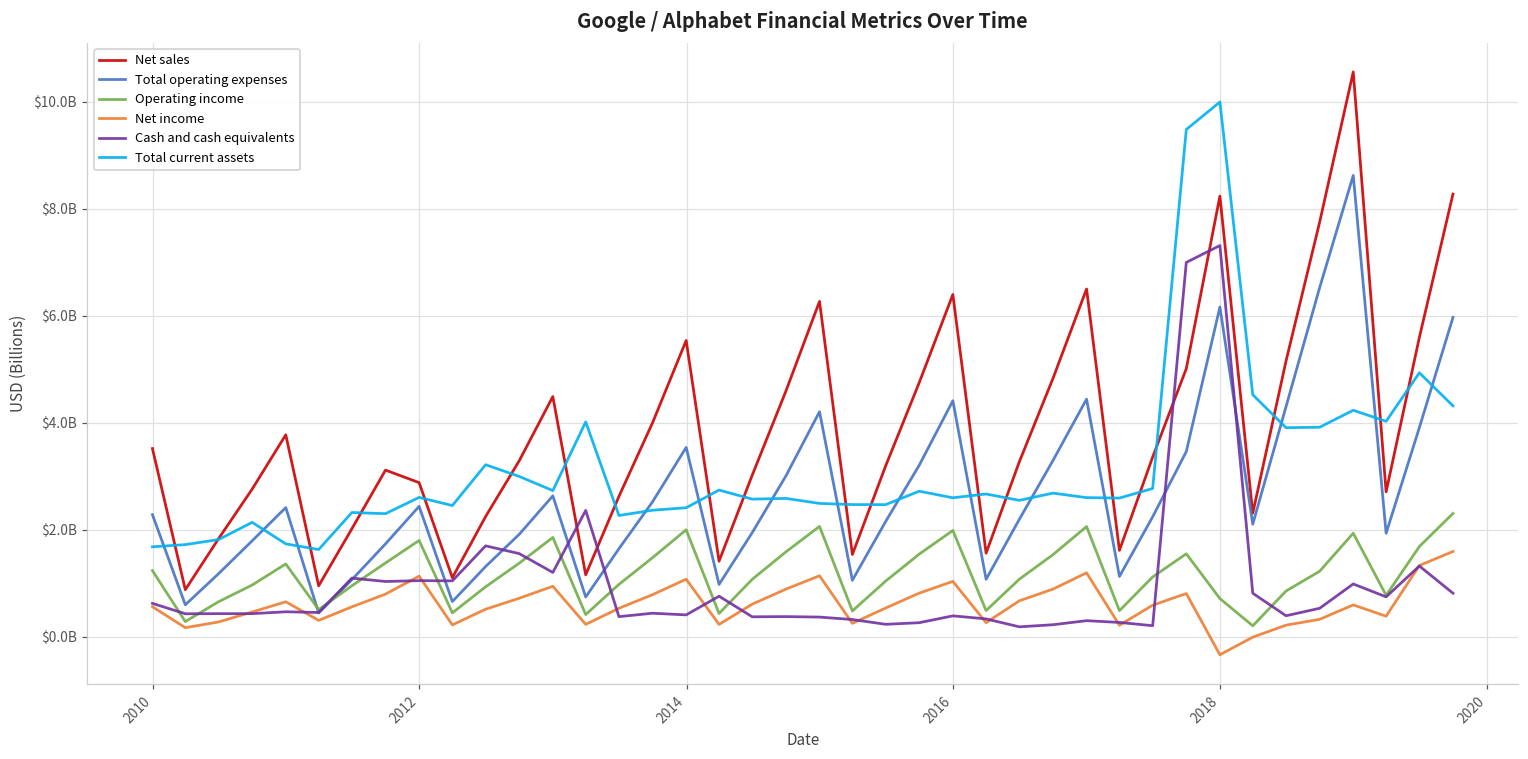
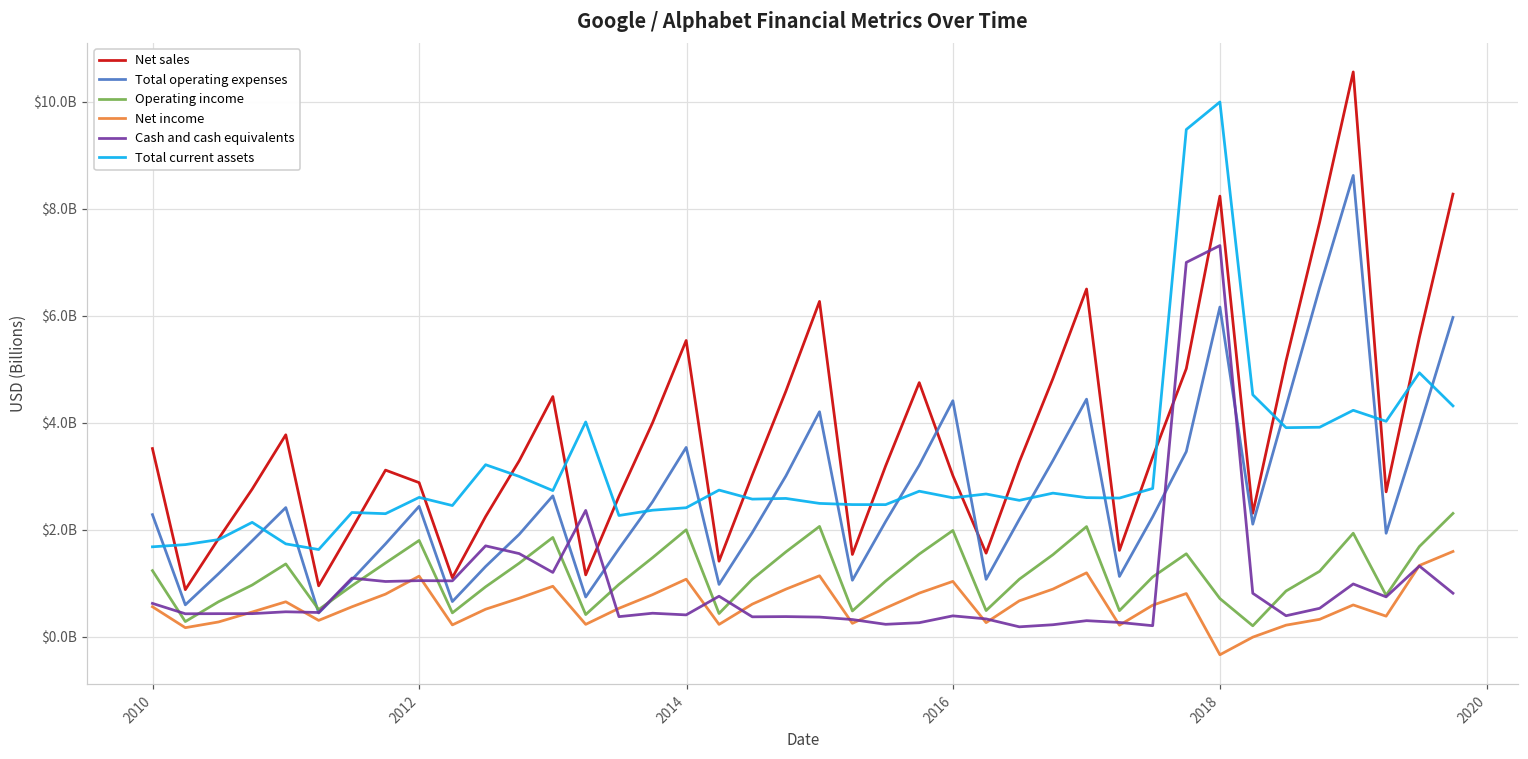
Net sales, 2016: $6400000000 -> $3000000000
